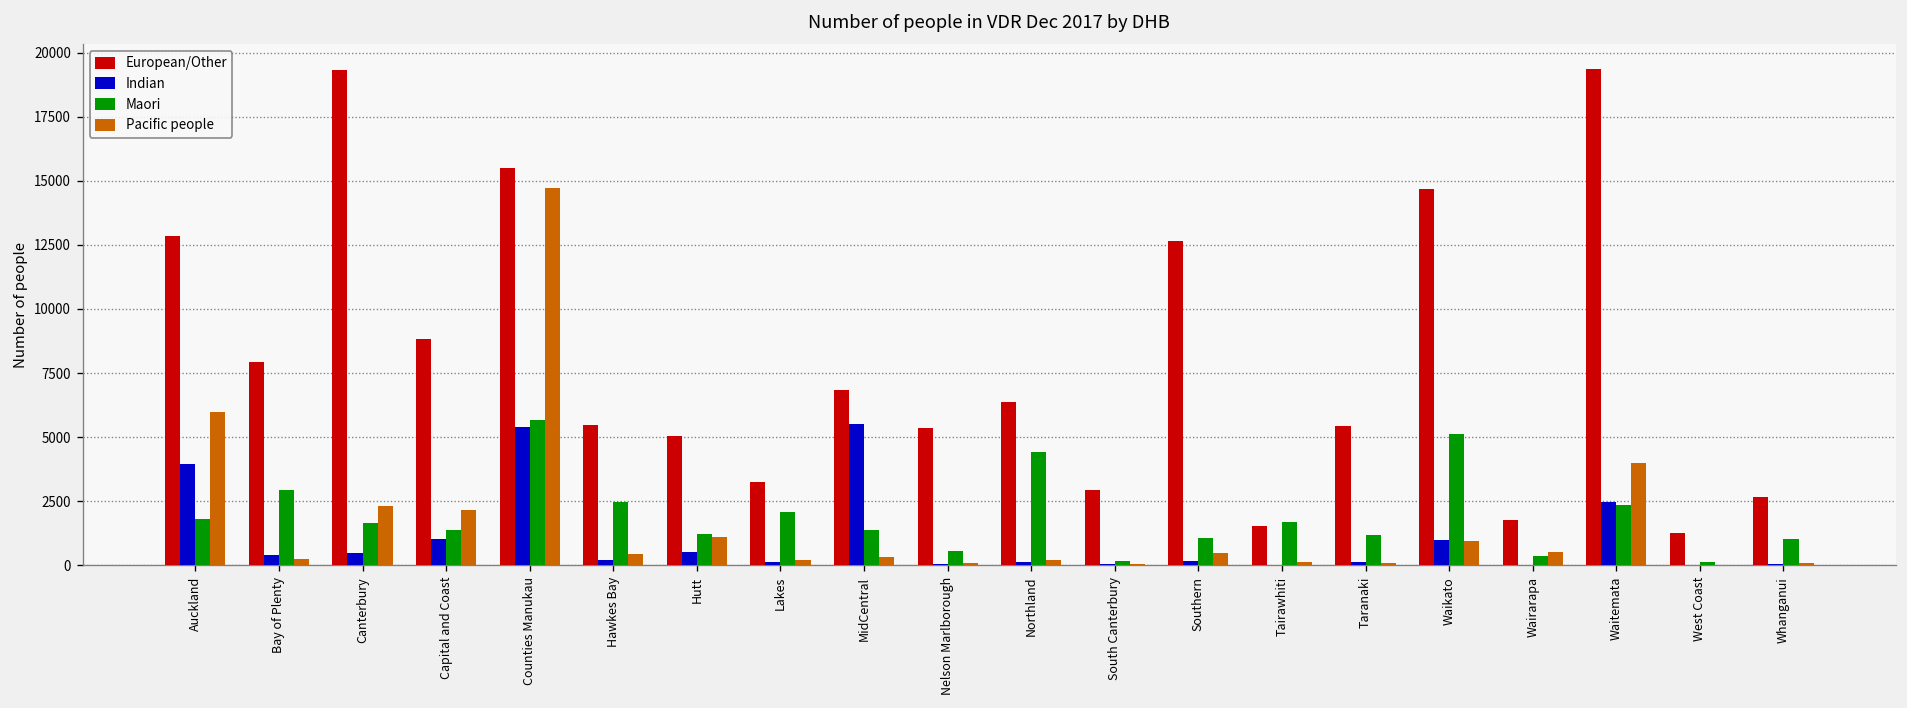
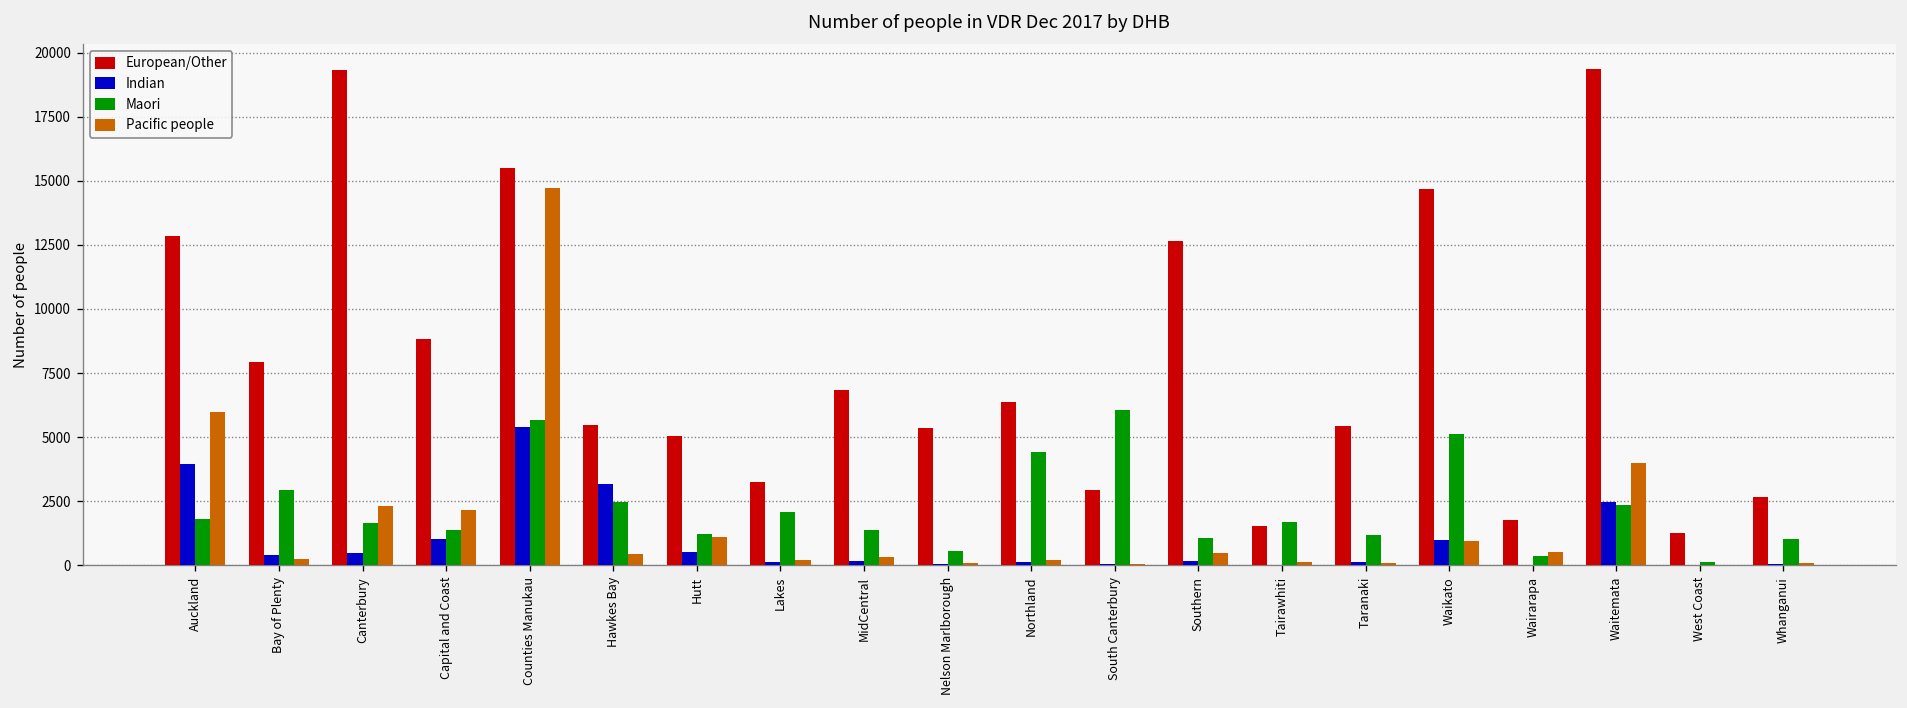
Indian, Hawkes Bay: 200 -> 3200
Indian, MidCentral: 5500 -> 200
Maori, South Canterbury: 200 -> 6100
